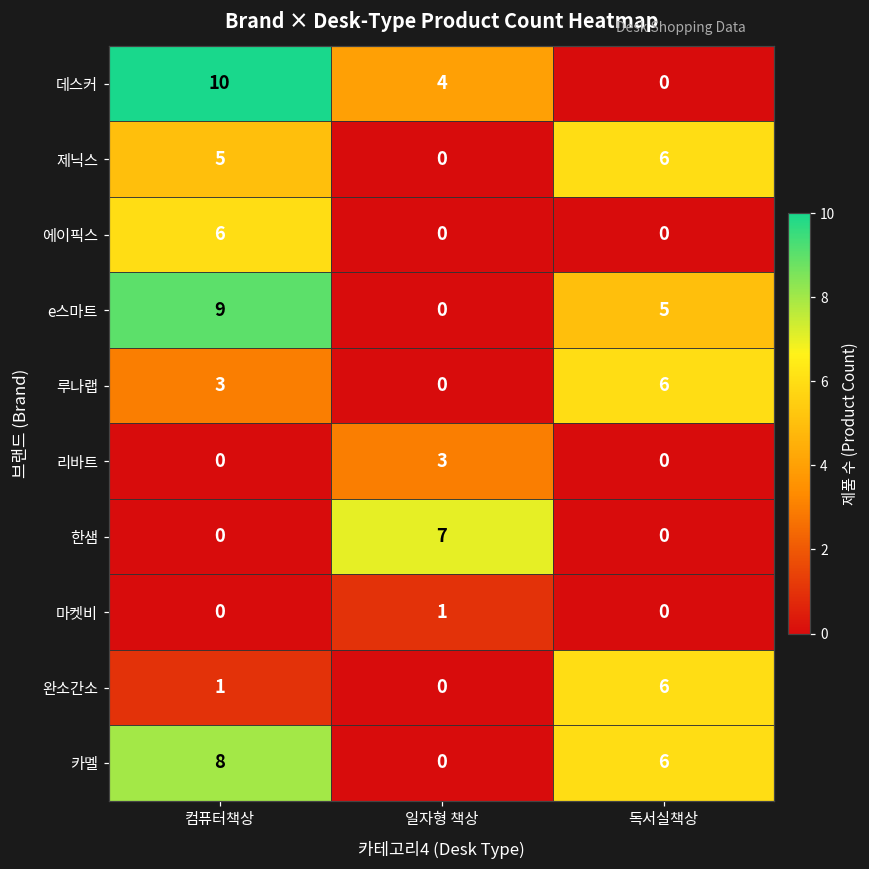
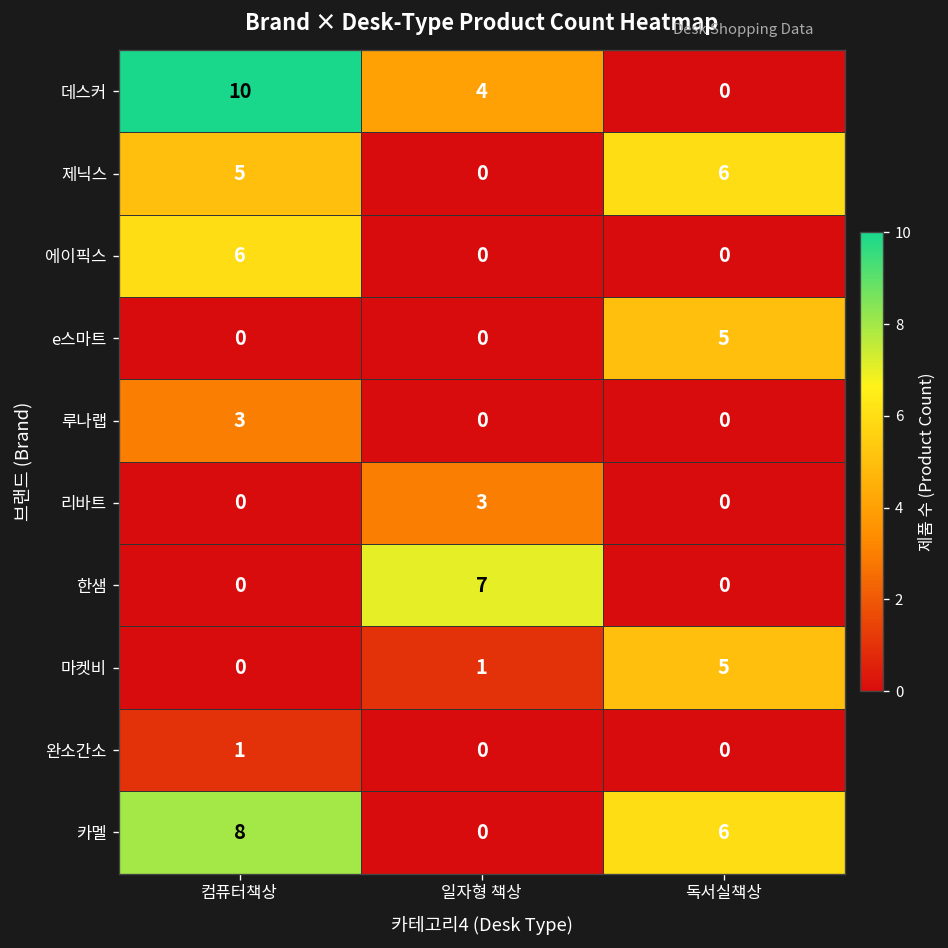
e스마트, 컴퓨터책상: 9 -> 0
루나랩, 독서실책상: 6 -> 0
마켓비, 독서실책상: 0 -> 5
완소간소, 독서실책상: 6 -> 0
